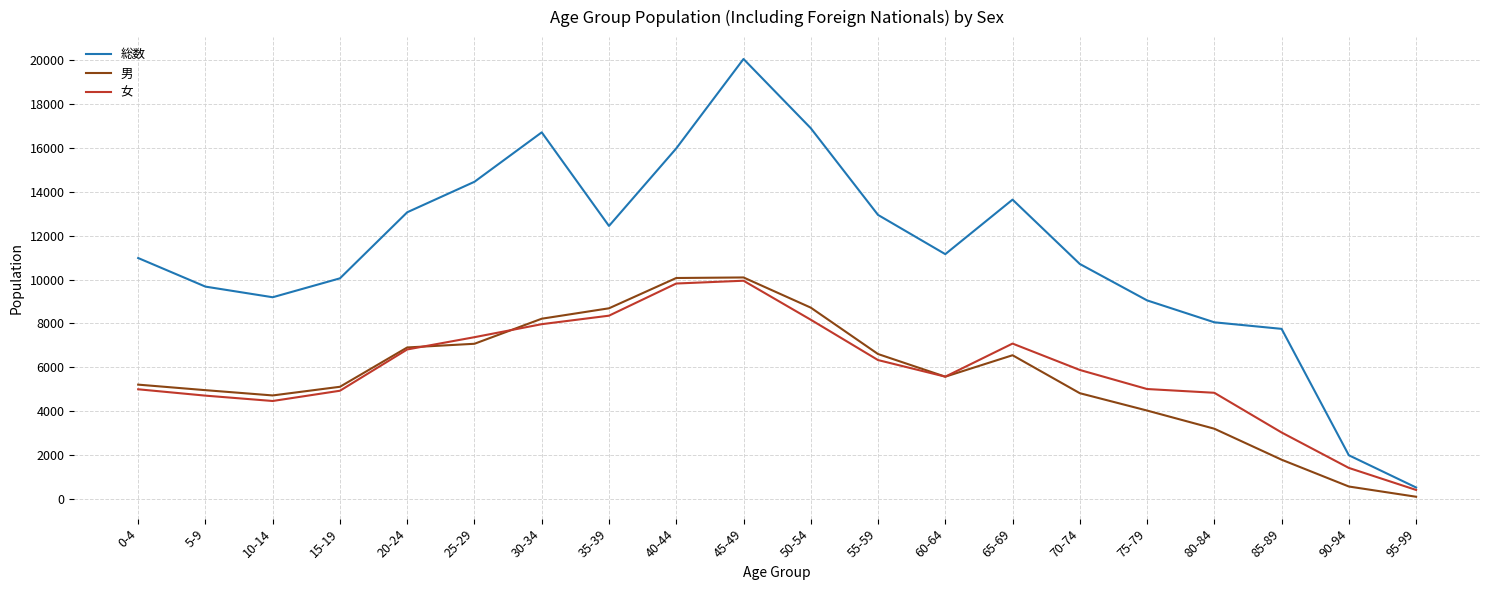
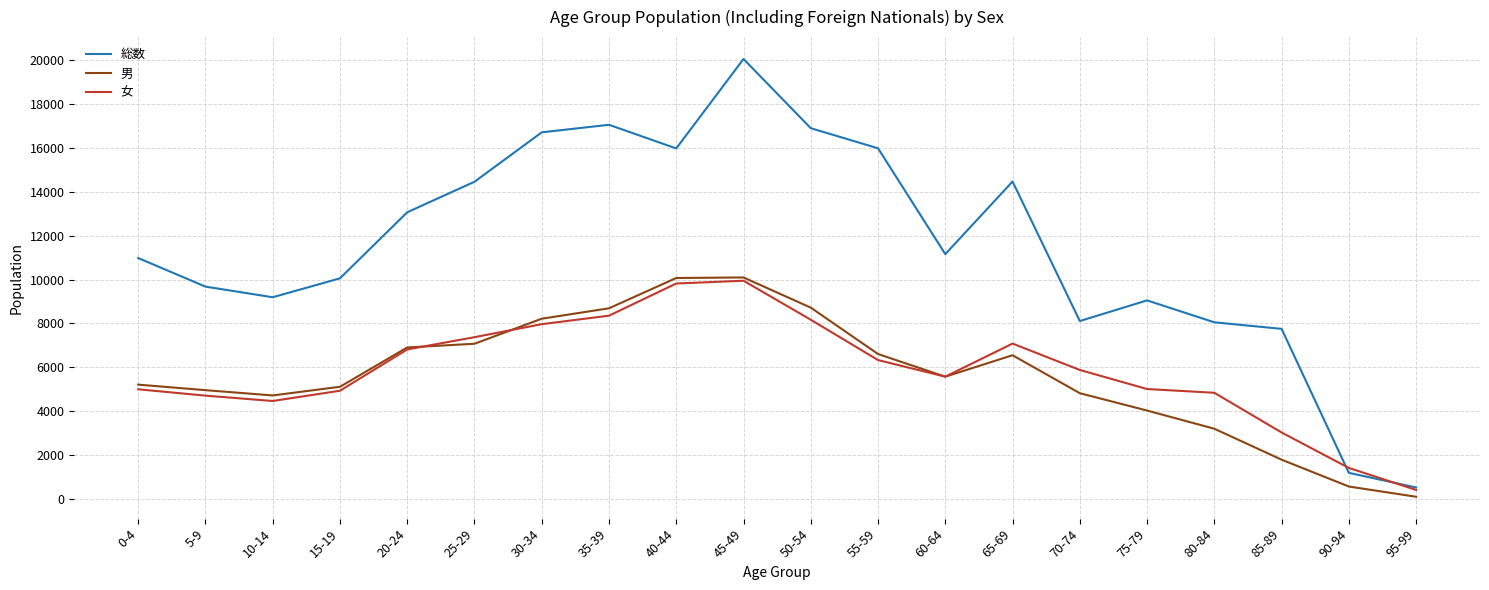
総数, 35-39: 12400 -> 17000
総数, 55-59: 12900 -> 16000
総数, 65-69: 13600 -> 14500
総数, 70-74: 10700 -> 8100
総数, 90-94: 2000 -> 1200
